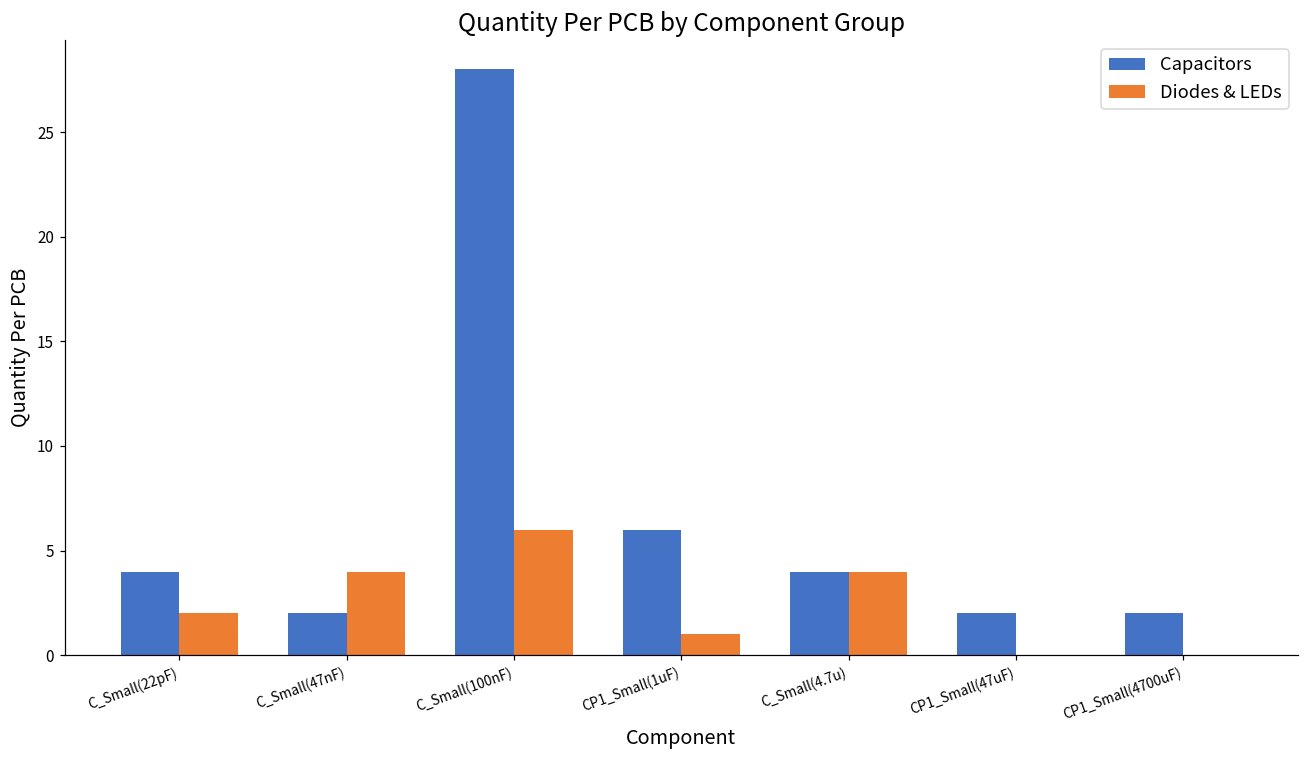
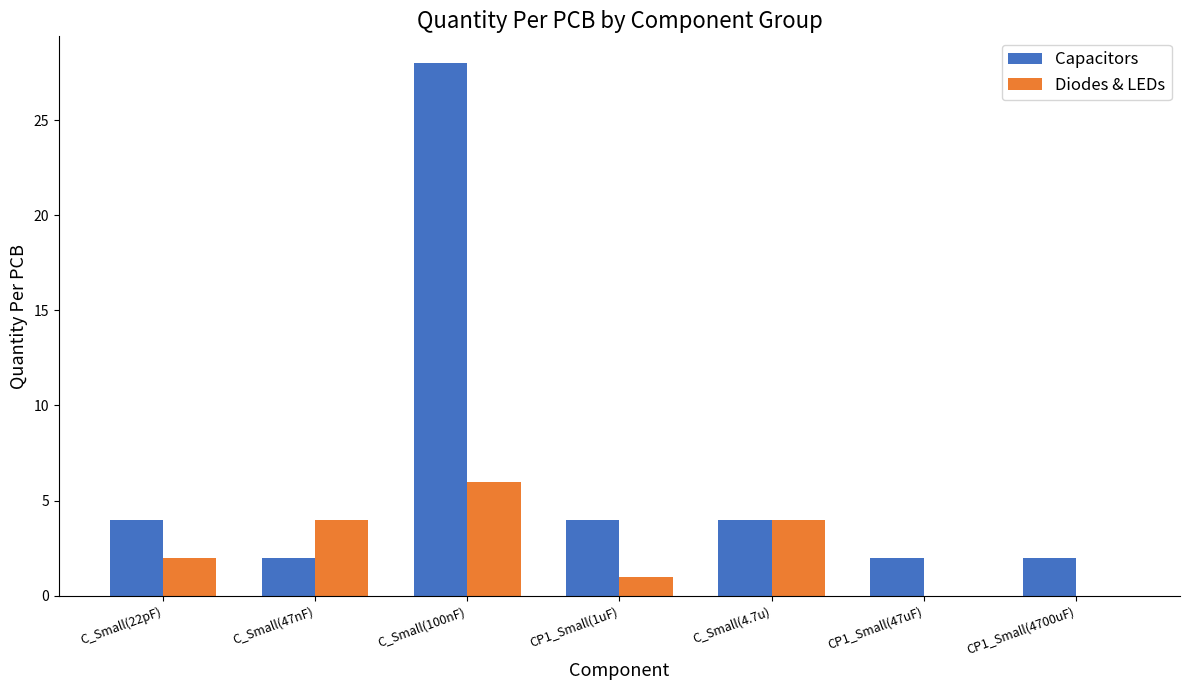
Capacitors, CP1_Small(1uF): 6 -> 4
